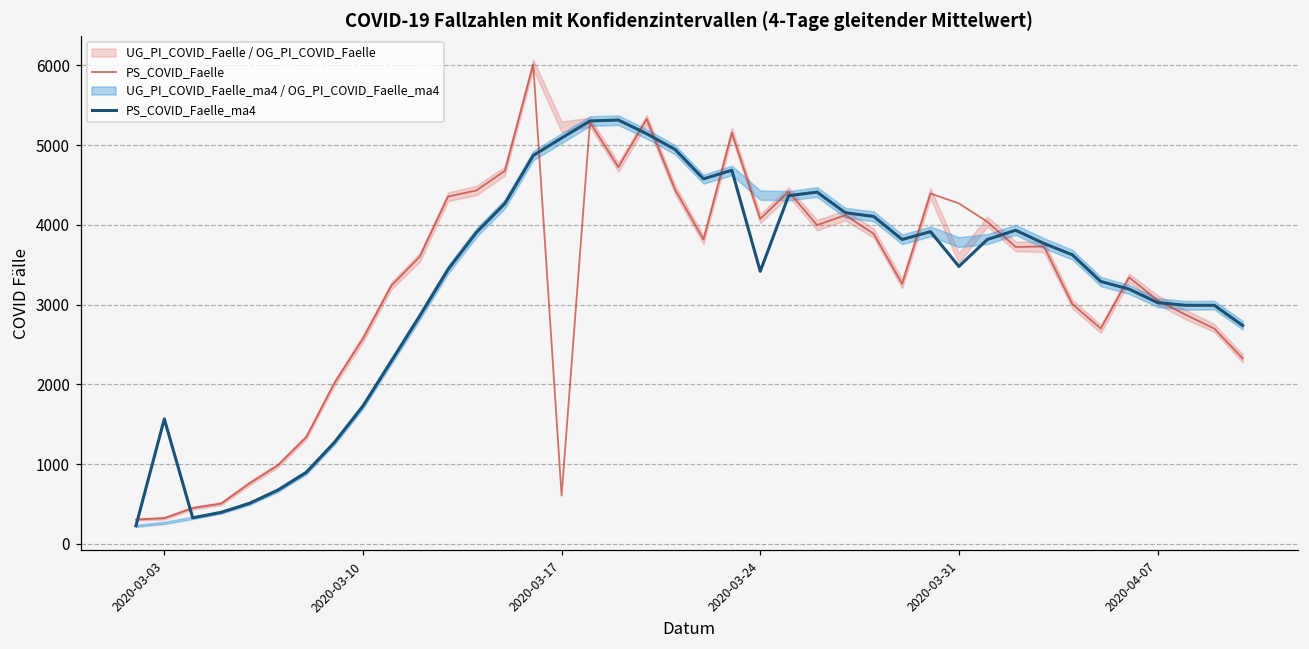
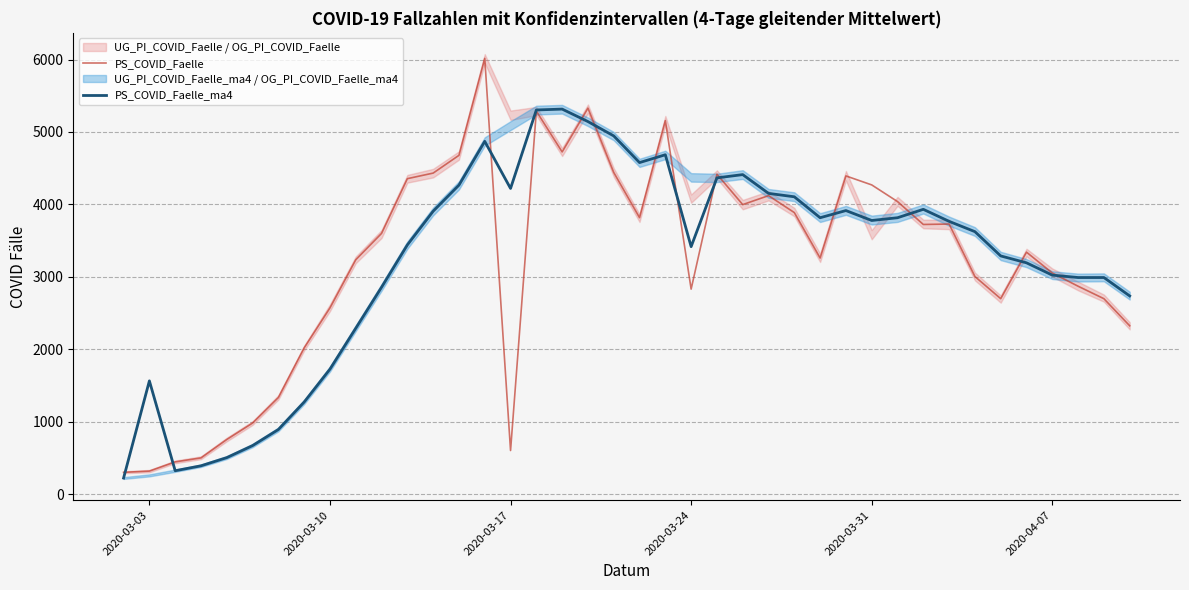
PS_COVID_Faelle_ma4, 2020-03-17: 5100 -> 4200
PS_COVID_Faelle, 2020-03-24: 4100 -> 2800
PS_COVID_Faelle_ma4, 2020-03-31: 3500 -> 3800
